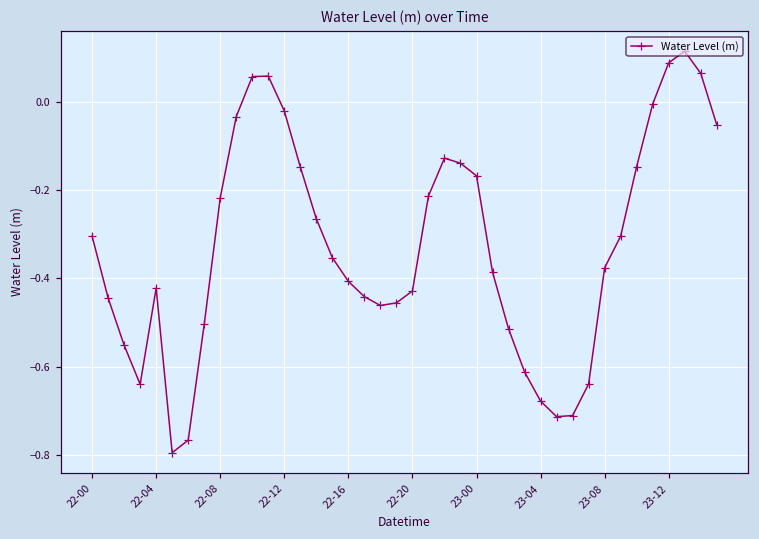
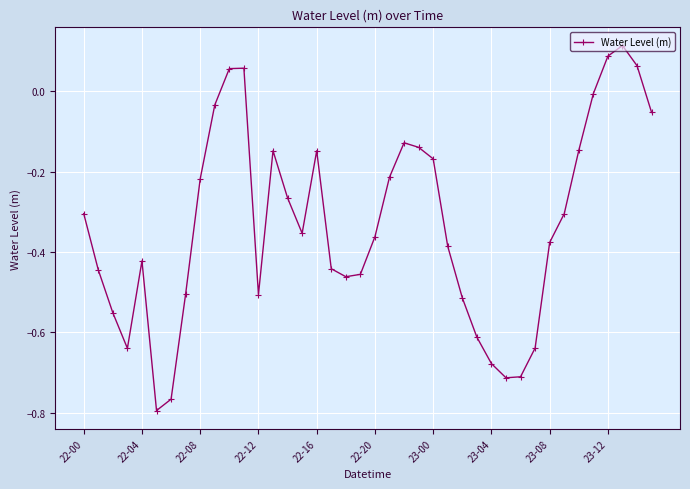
22-12: -0.02 -> -0.51
22-16: -0.41 -> -0.15
22-20: -0.43 -> -0.36
